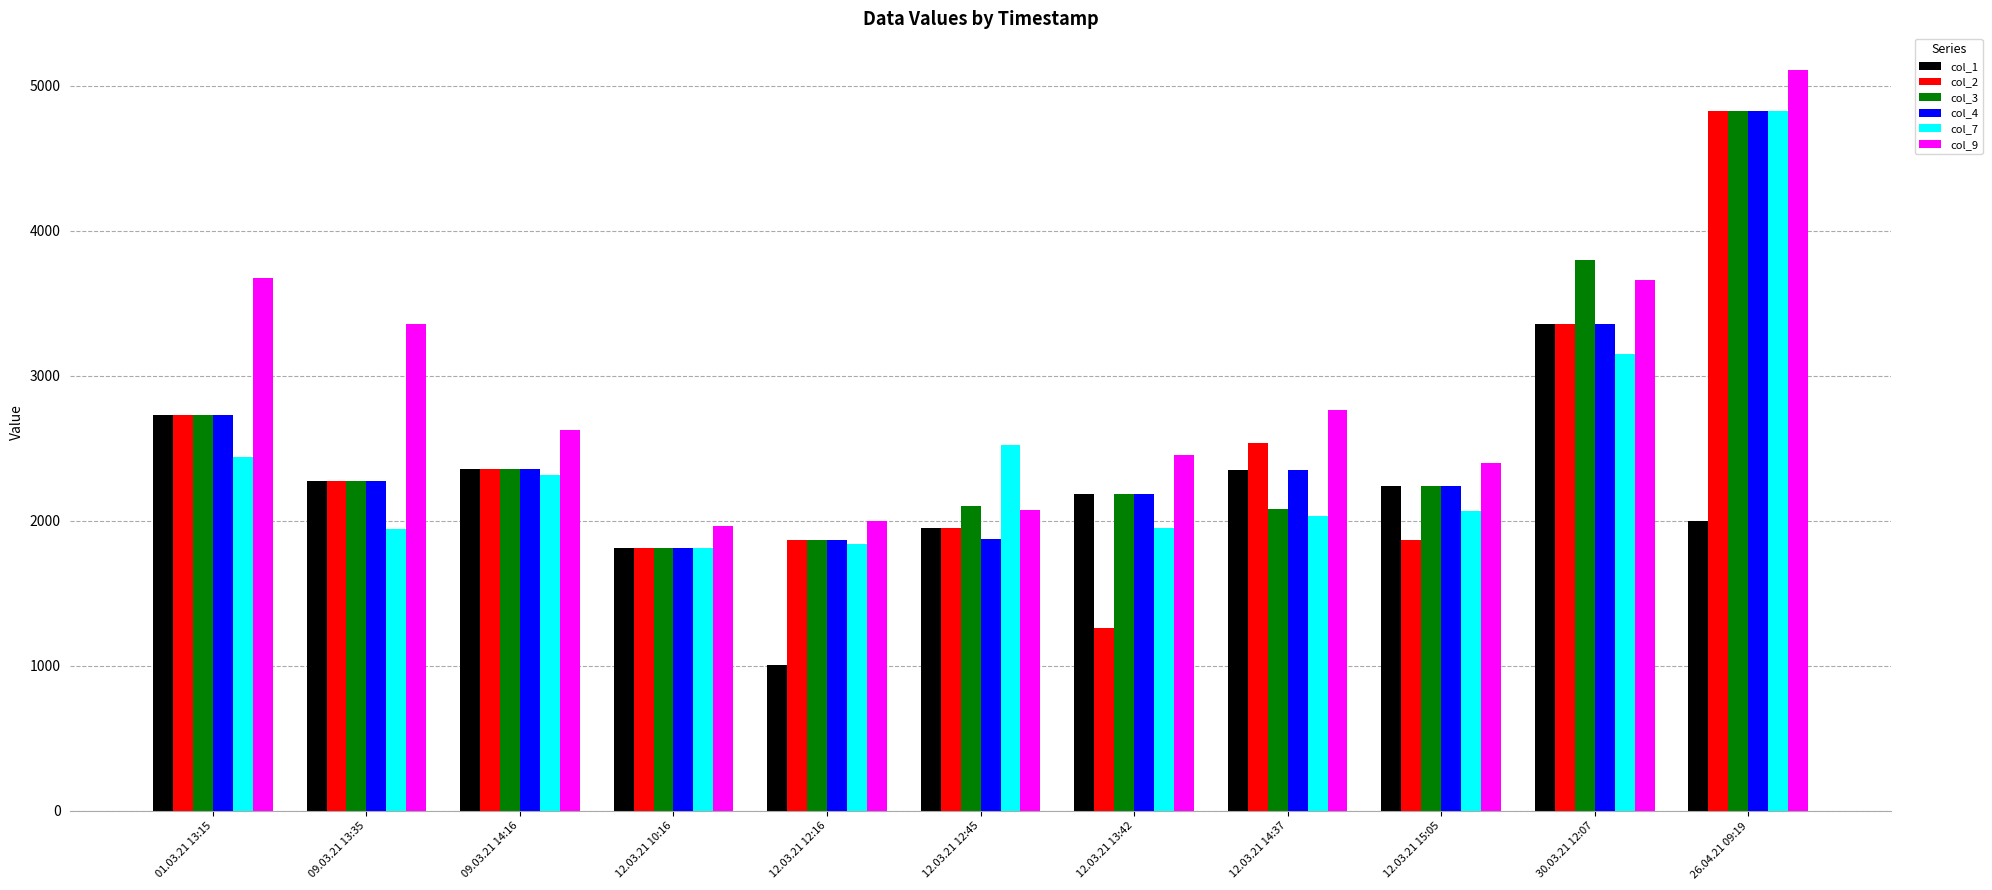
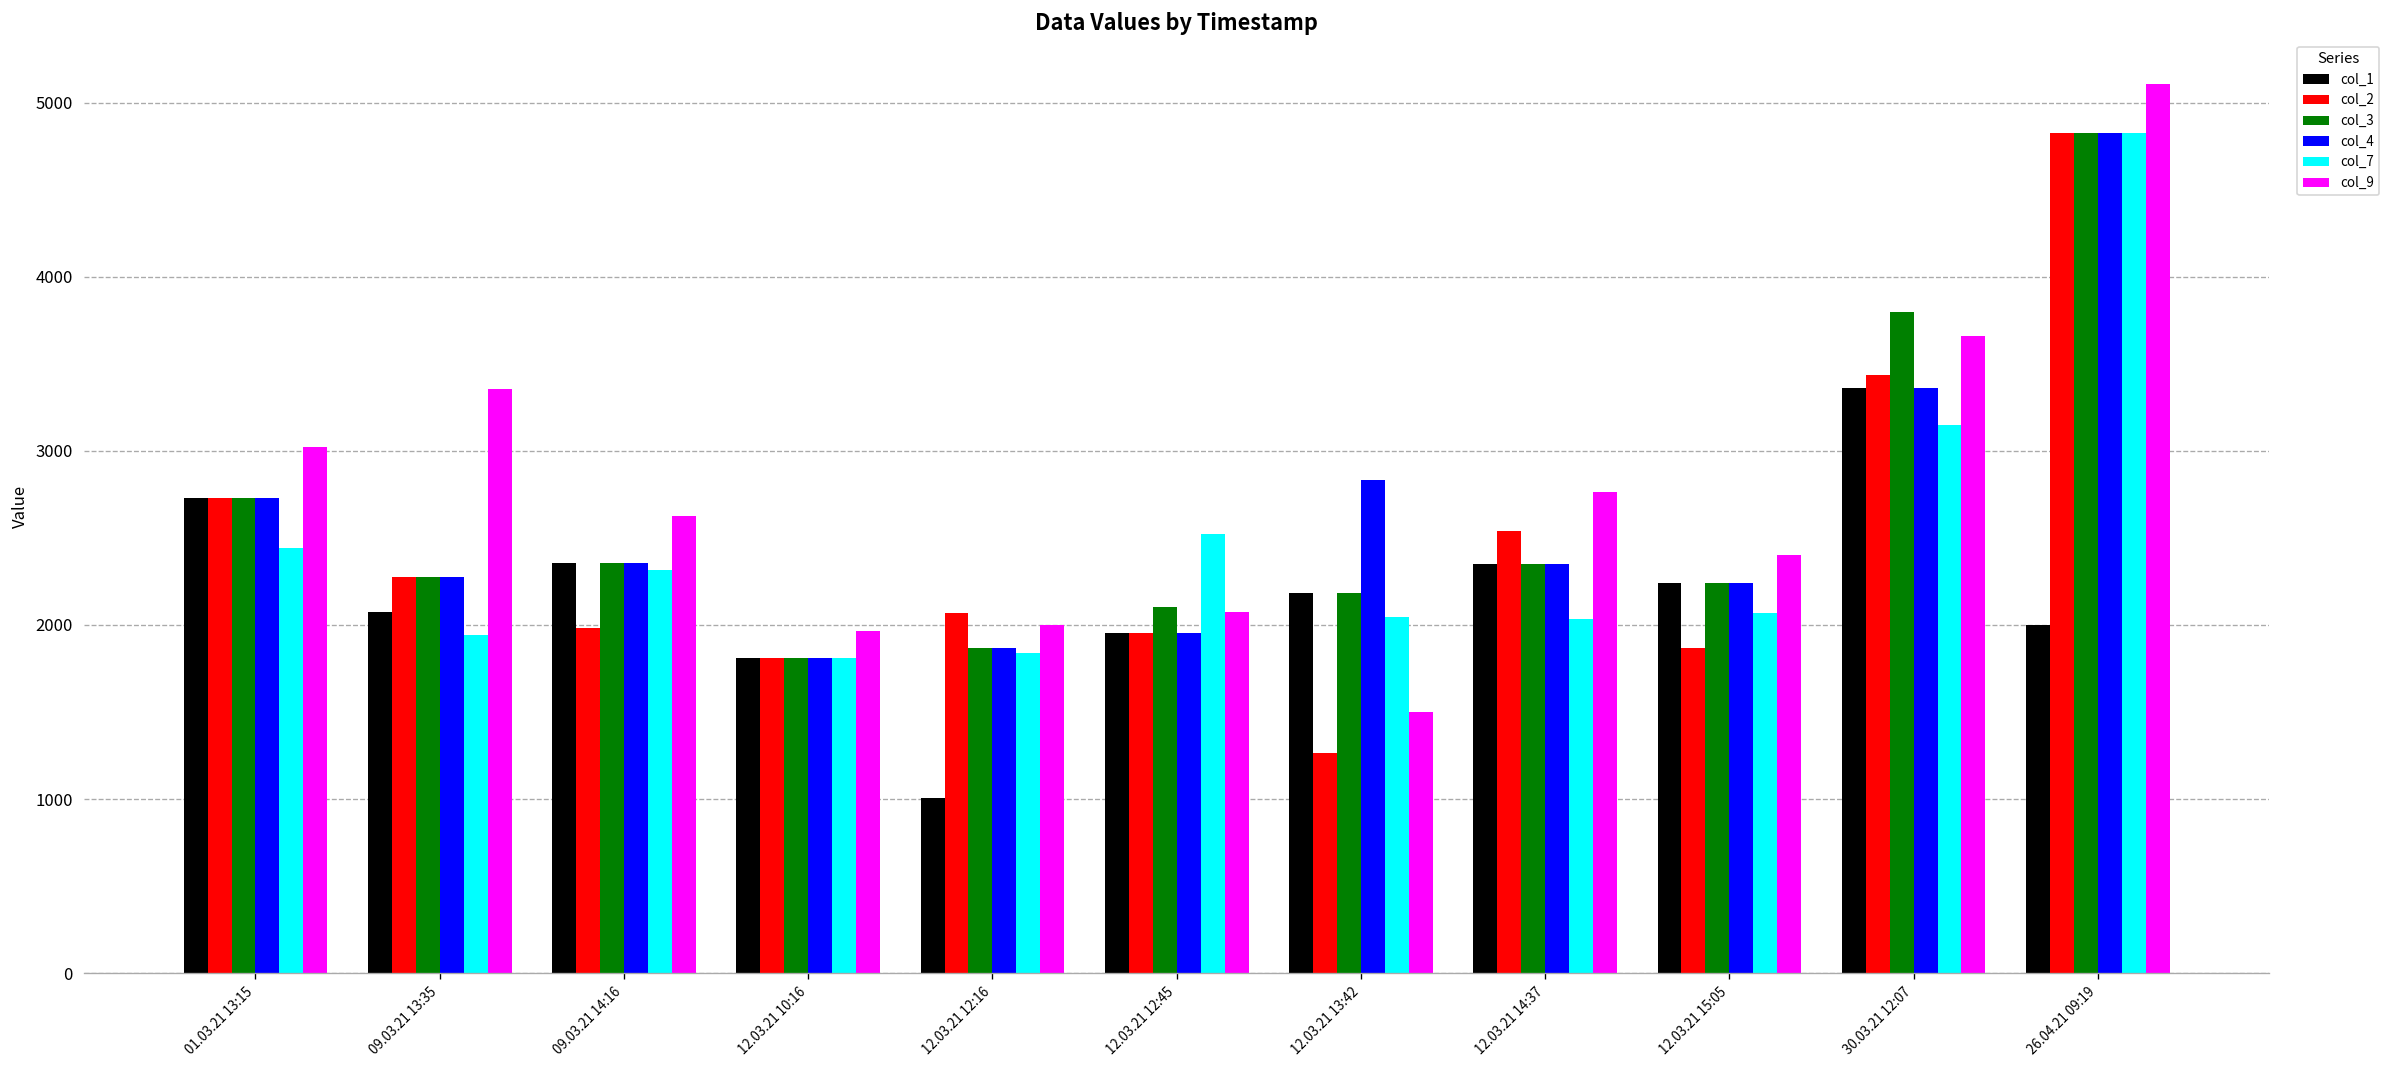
col_9, 01.03.21 13:15: 3670 -> 3020
col_1, 09.03.21 13:35: 2280 -> 2070
col_2, 09.03.21 14:16: 2360 -> 1980
col_2, 12.03.21 12:16: 1870 -> 2070
col_4, 12.03.21 12:45: 1880 -> 1950
col_4, 12.03.21 13:42: 2180 -> 2830
col_7, 12.03.21 13:42: 1950 -> 2040
col_9, 12.03.21 13:42: 2460 -> 1500
col_3, 12.03.21 14:37: 2080 -> 2350
col_2, 30.03.21 12:07: 3360 -> 3440
